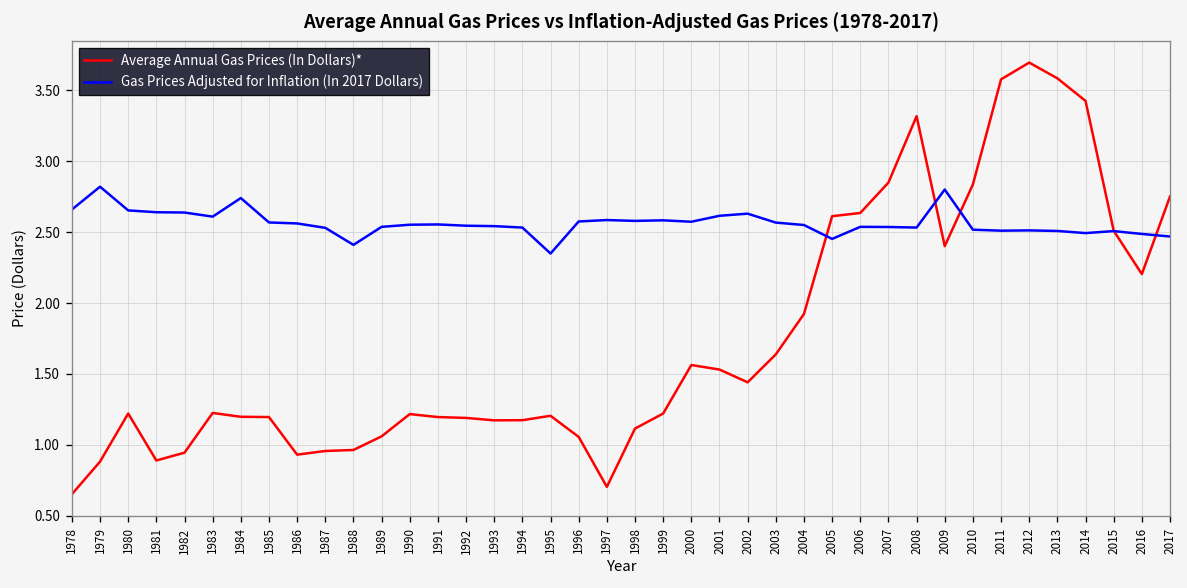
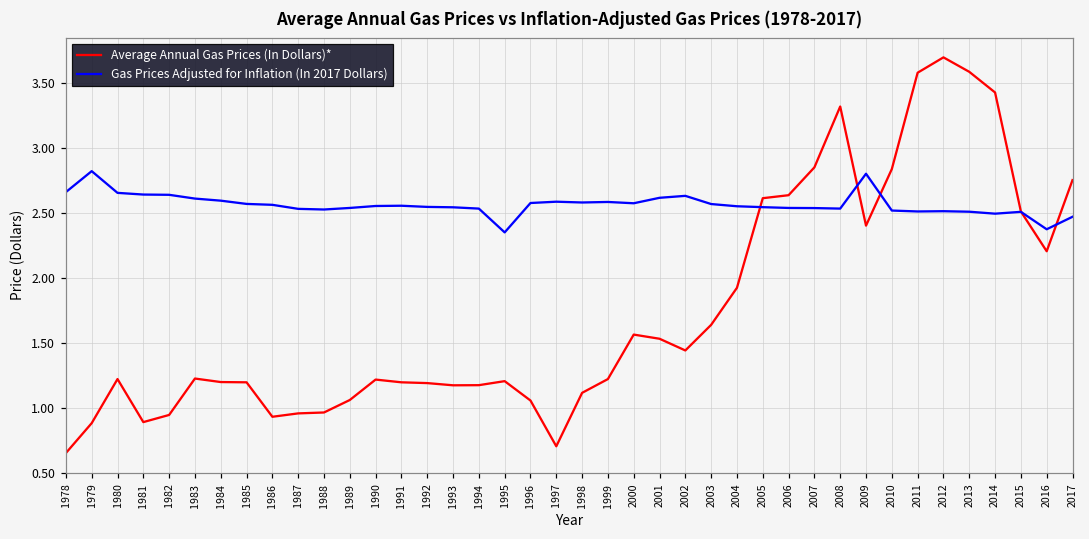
Gas Prices Adjusted for Inflation (In 2017 Dollars), 1984: 2.74 -> 2.59
Gas Prices Adjusted for Inflation (In 2017 Dollars), 1988: 2.41 -> 2.53
Gas Prices Adjusted for Inflation (In 2017 Dollars), 2005: 2.45 -> 2.54
Gas Prices Adjusted for Inflation (In 2017 Dollars), 2016: 2.49 -> 2.37
